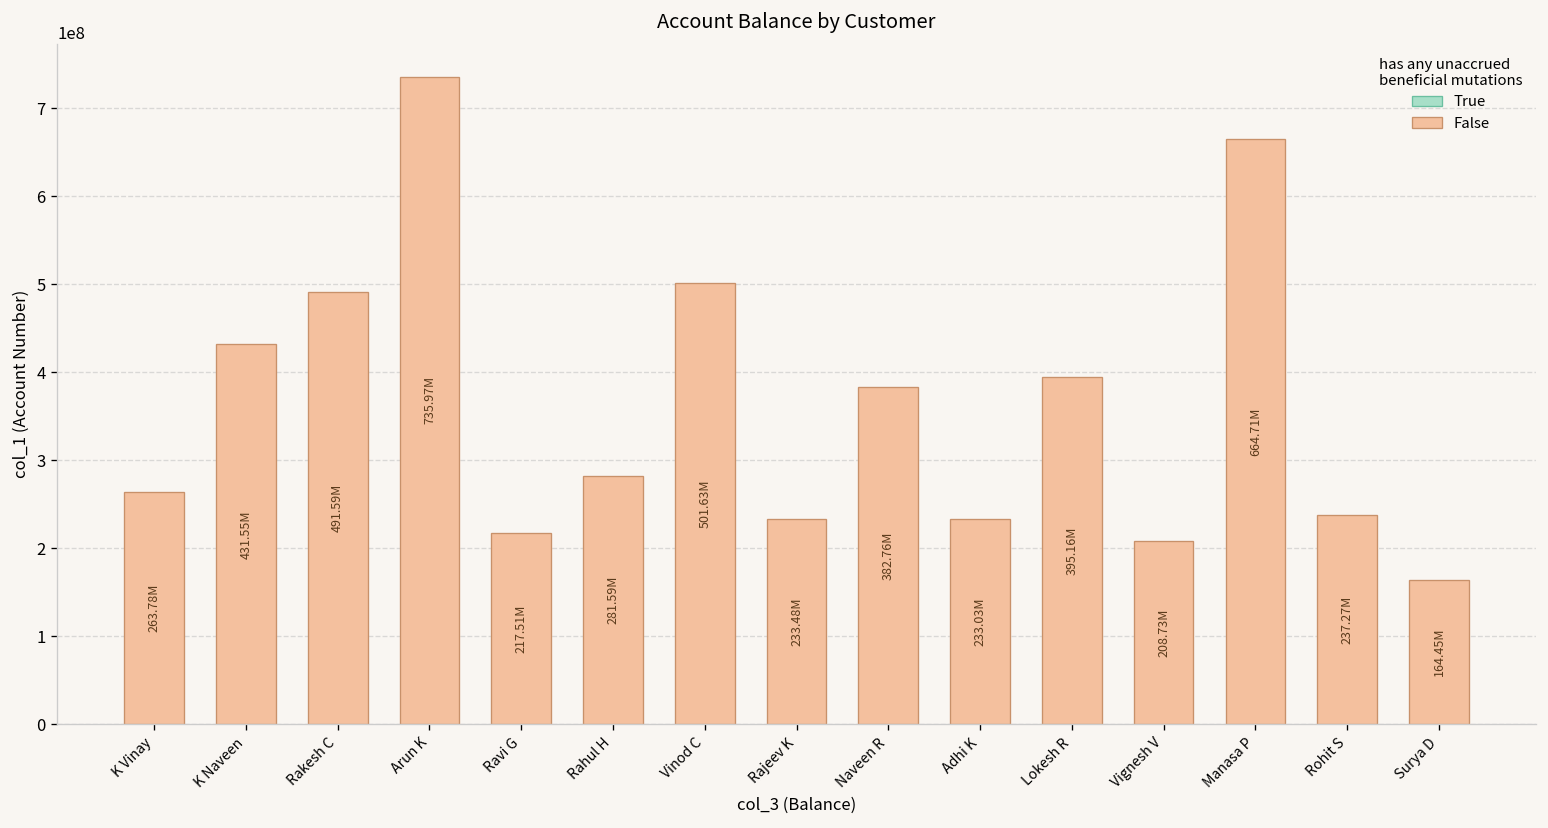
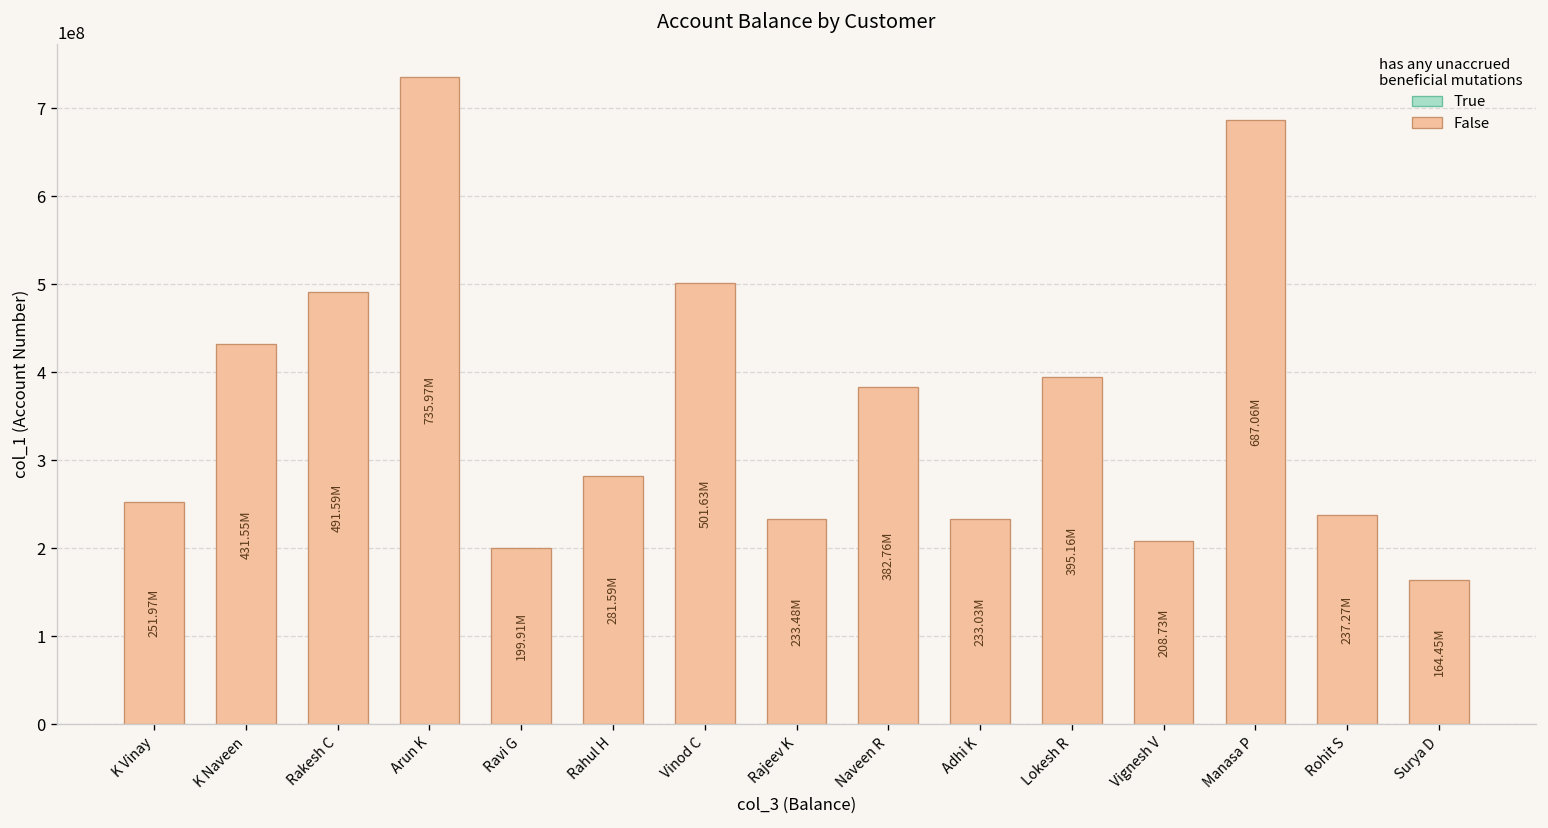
K Vinay: 263.78M -> 251.97M
Ravi G: 217.51M -> 199.91M
Manasa P: 664.71M -> 687.06M
